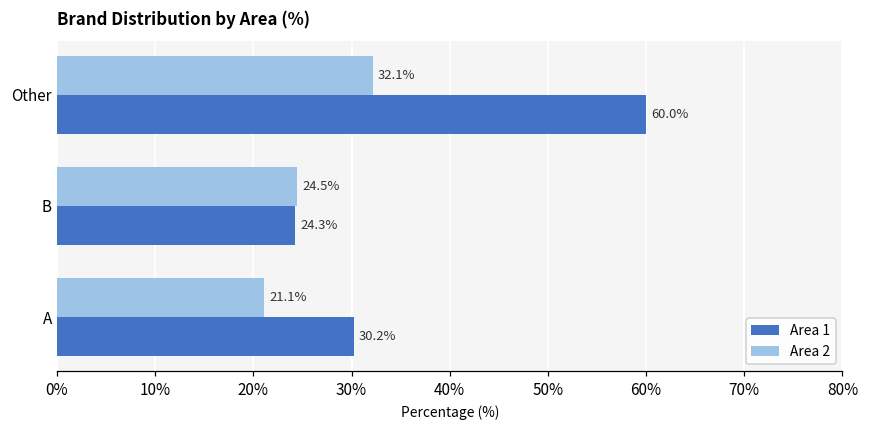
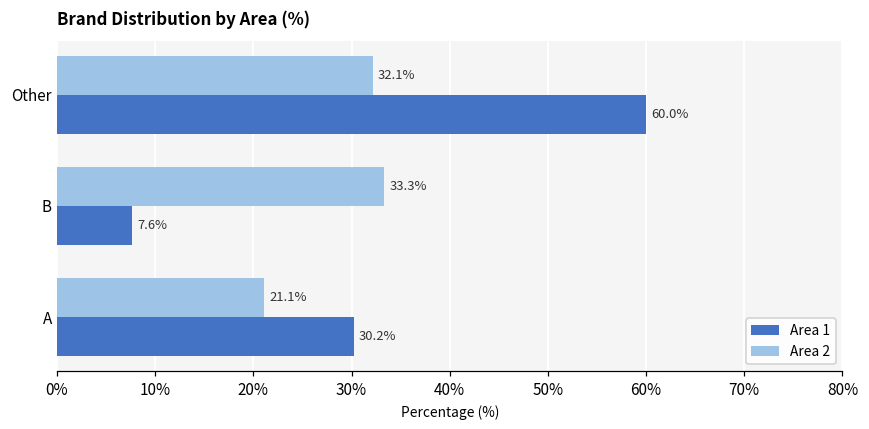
Area 2, B: 24.5% -> 33.3%
Area 1, B: 24.3% -> 7.6%
